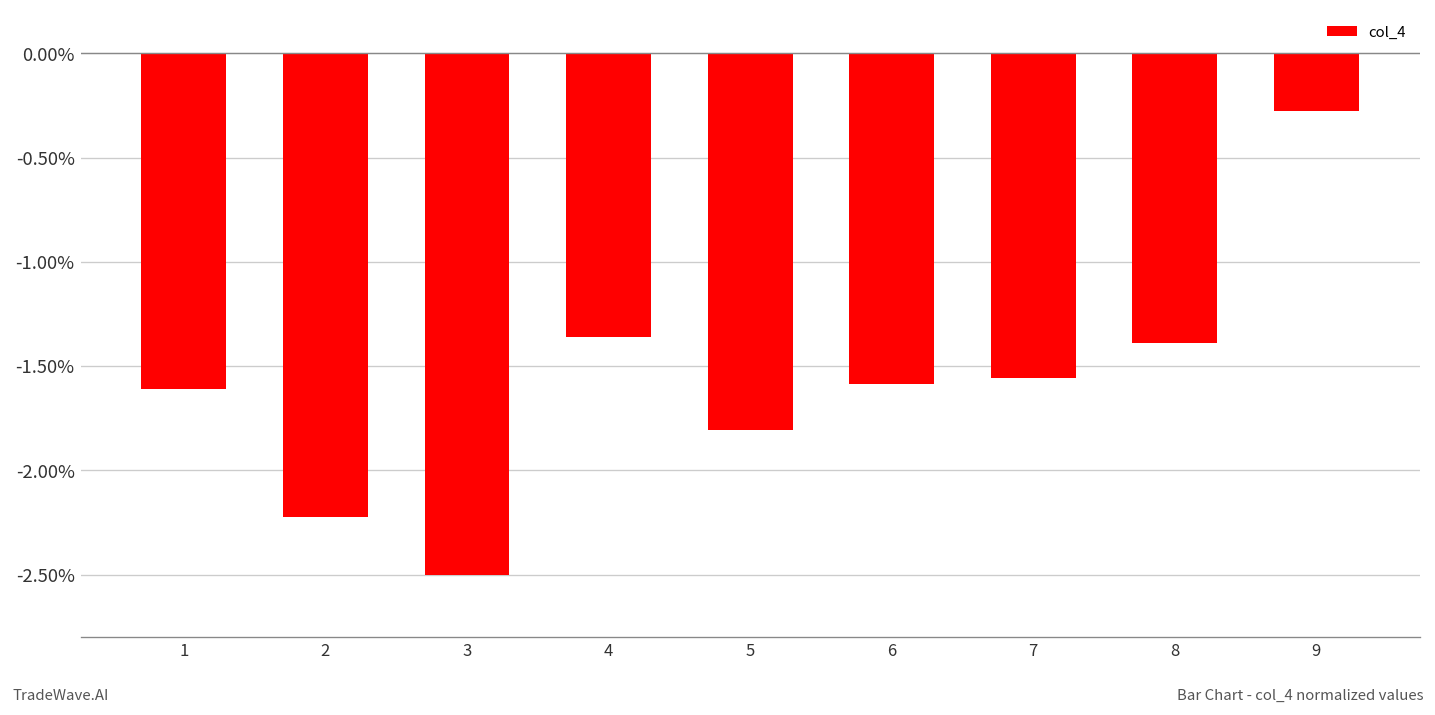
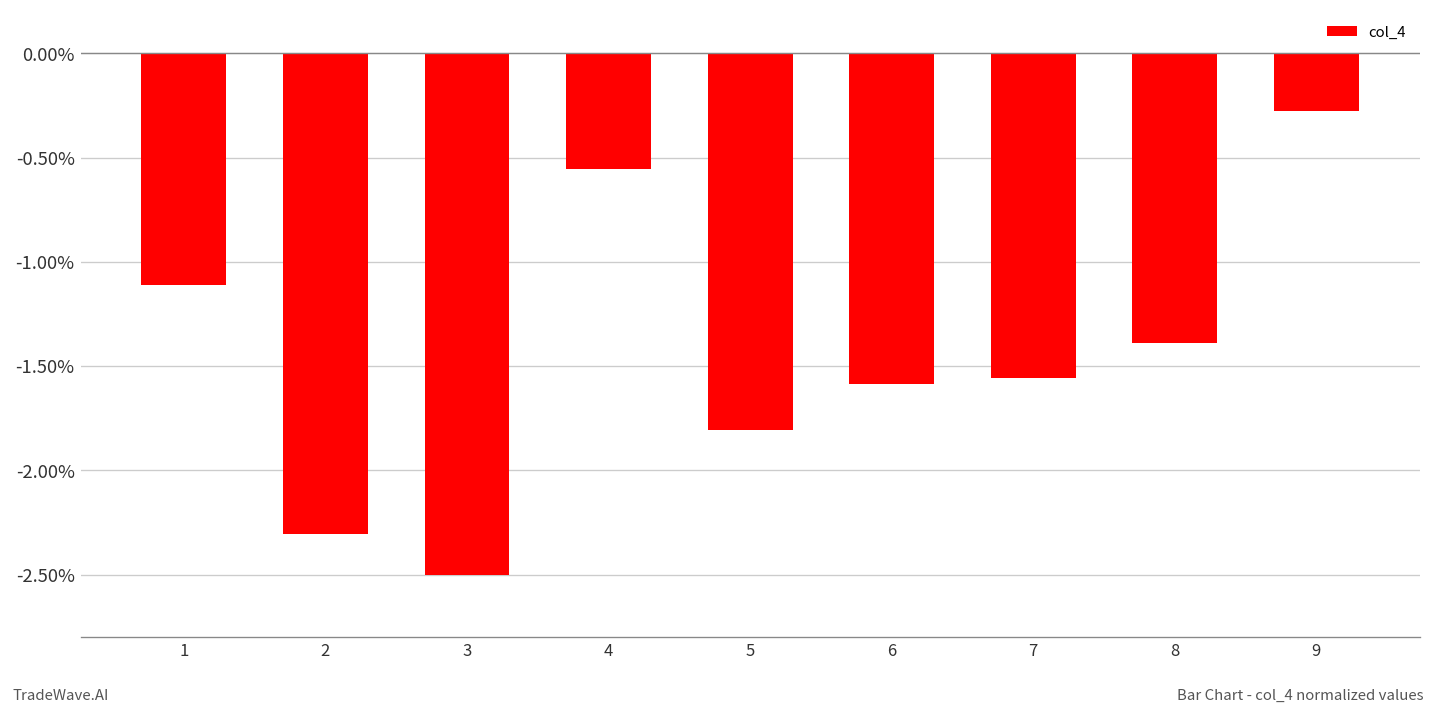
1: -1.61% -> -1.11%
2: -2.22% -> -2.31%
4: -1.36% -> -0.56%
